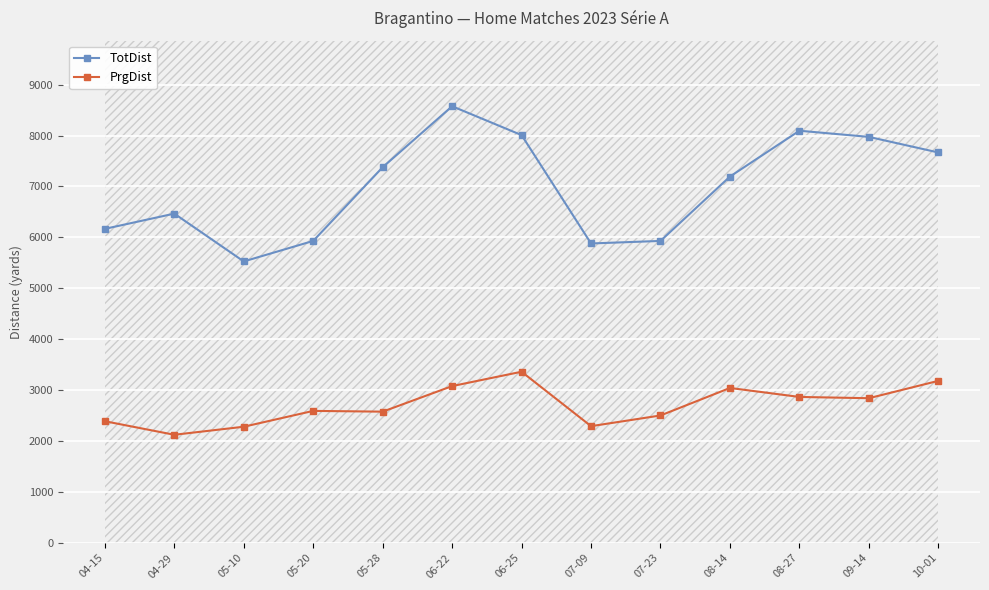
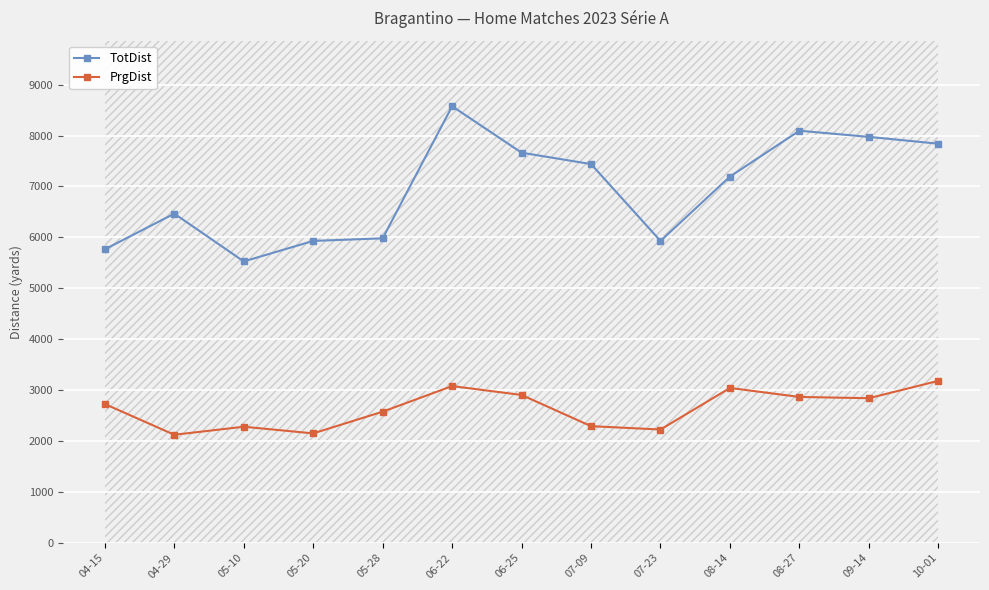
TotDist, 04-15: 6200 -> 5800
PrgDist, 04-15: 2400 -> 2700
PrgDist, 05-20: 2600 -> 2200
TotDist, 05-28: 7400 -> 6000
TotDist, 06-25: 8000 -> 7700
PrgDist, 06-25: 3400 -> 2900
TotDist, 07-09: 5900 -> 7400
PrgDist, 07-23: 2500 -> 2200
TotDist, 10-01: 7700 -> 7800
